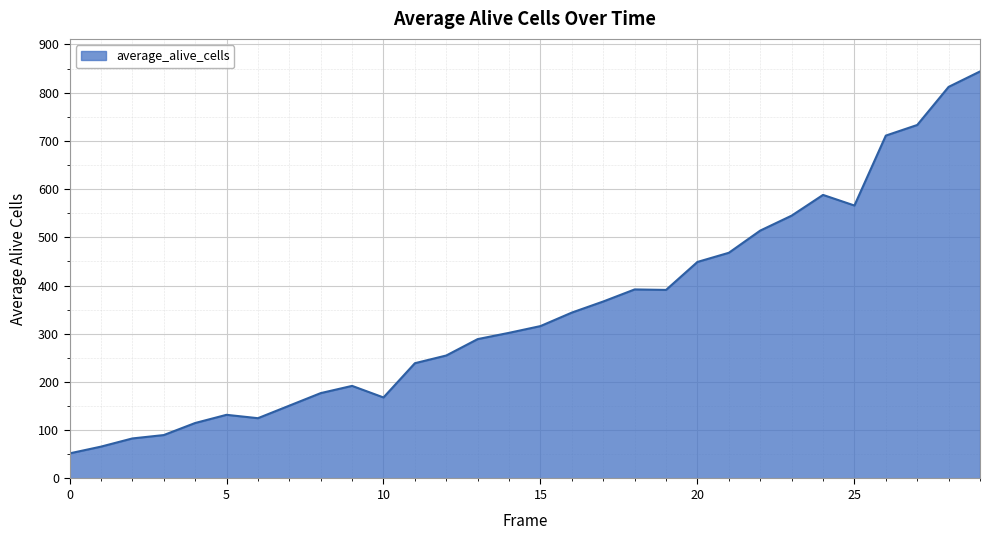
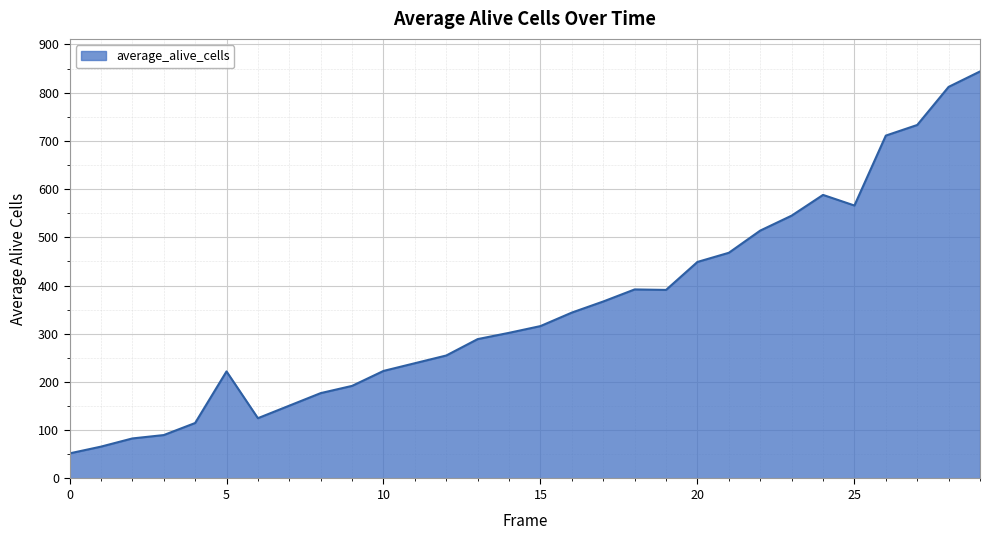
5: 130 -> 220
10: 170 -> 220
